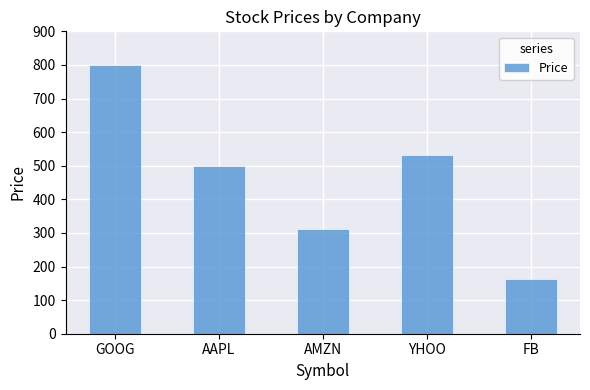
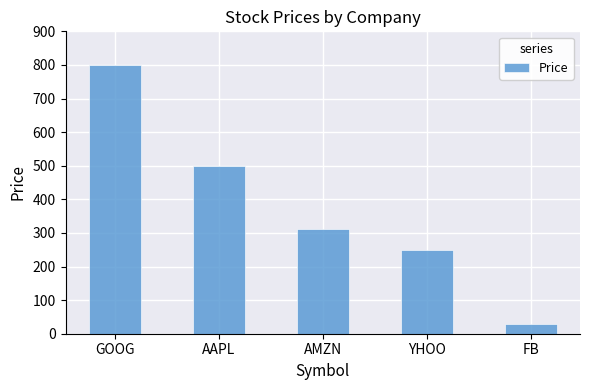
YHOO: 530 -> 250
FB: 160 -> 30
